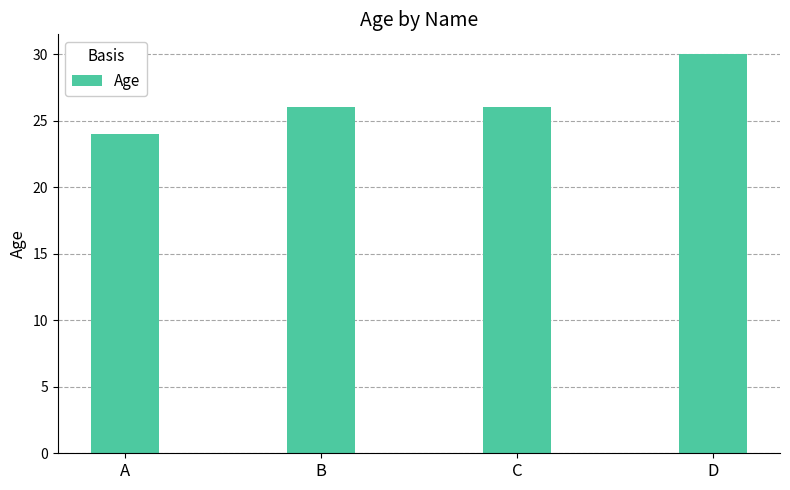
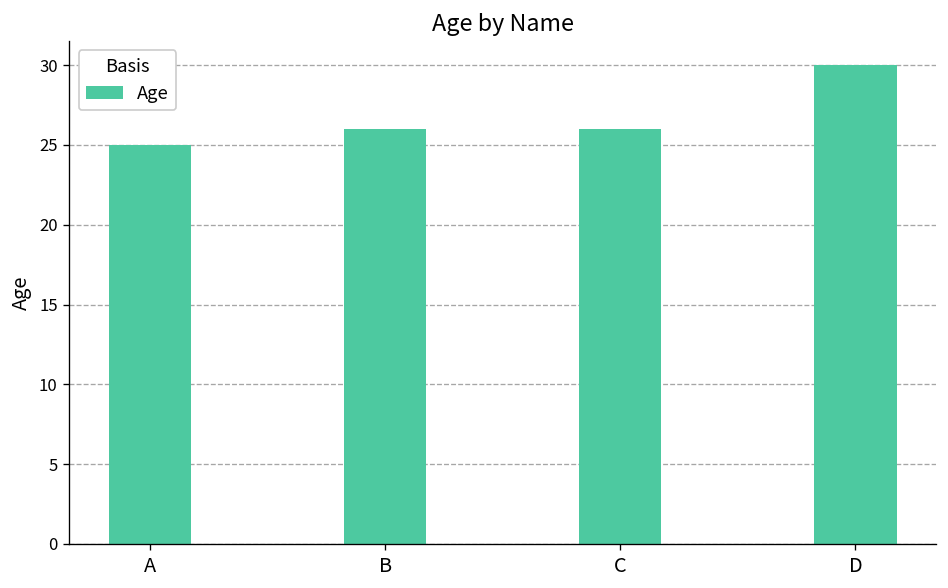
A: 24 -> 25
